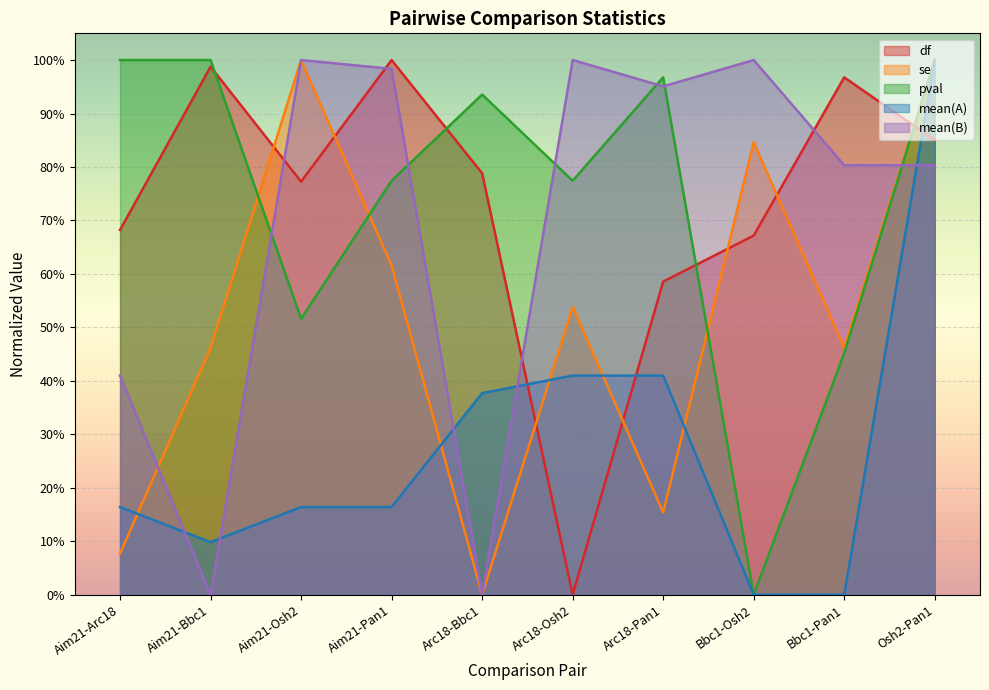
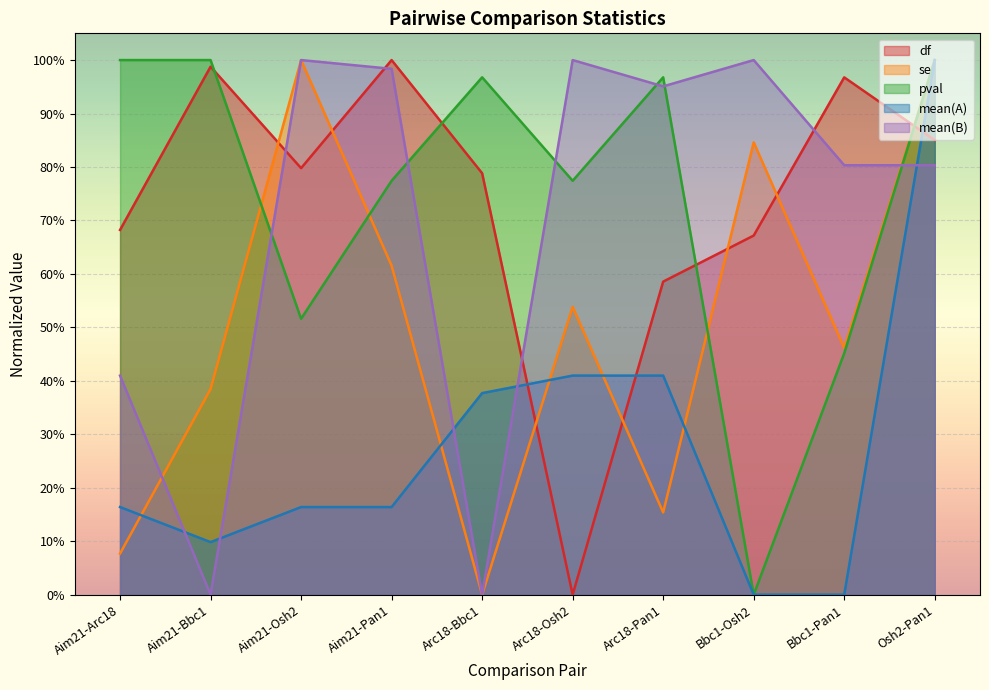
se, Aim21-Bbc1: 46% -> 38%
df, Aim21-Osh2: 77% -> 80%
pval, Arc18-Bbc1: 94% -> 97%
